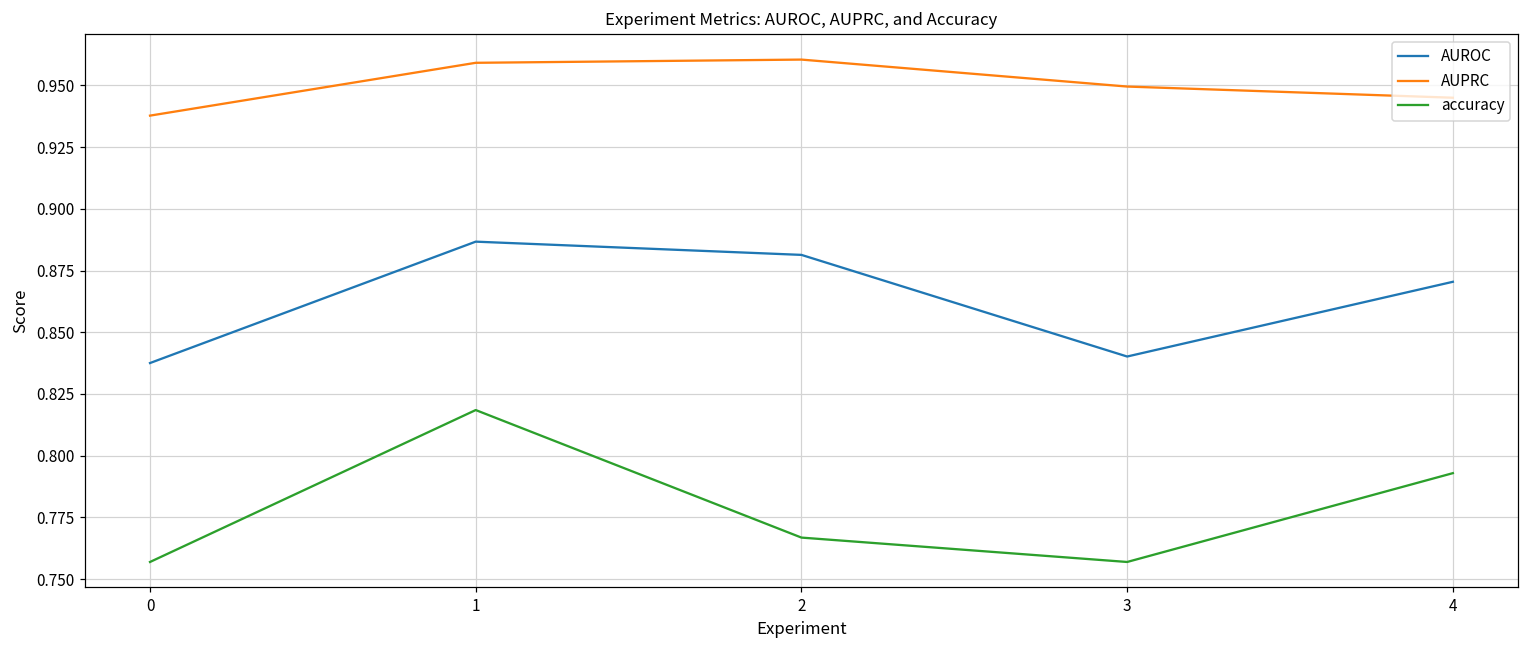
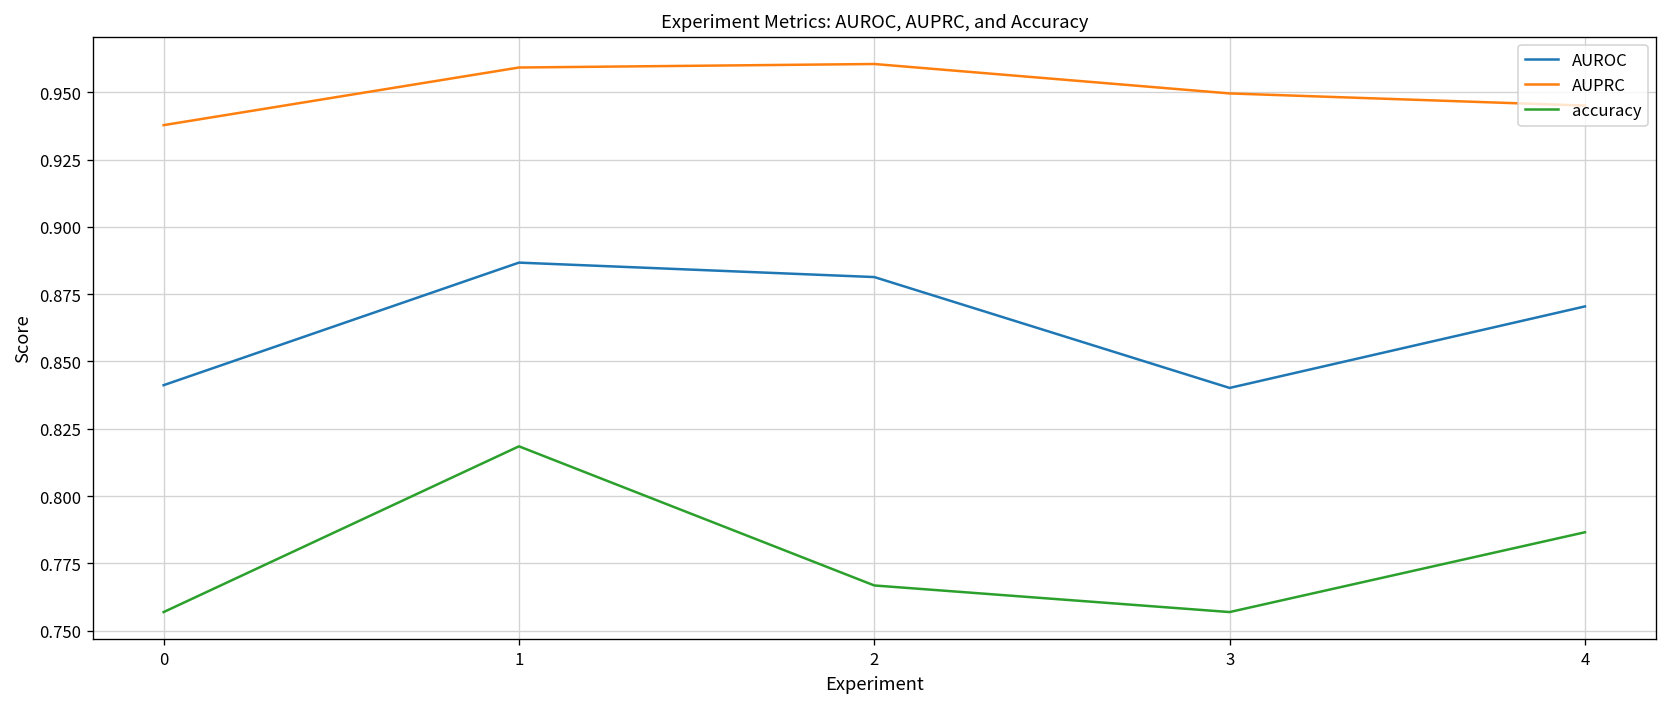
AUROC, 0: 0.838 -> 0.841
accuracy, 4: 0.793 -> 0.787
